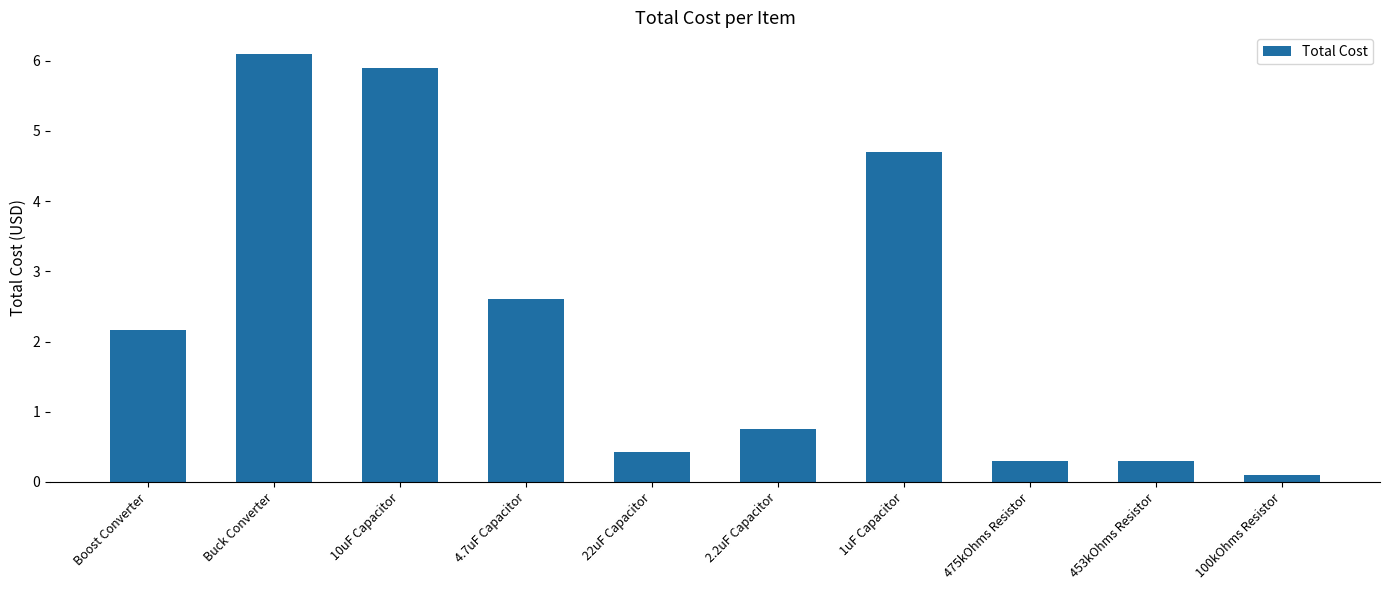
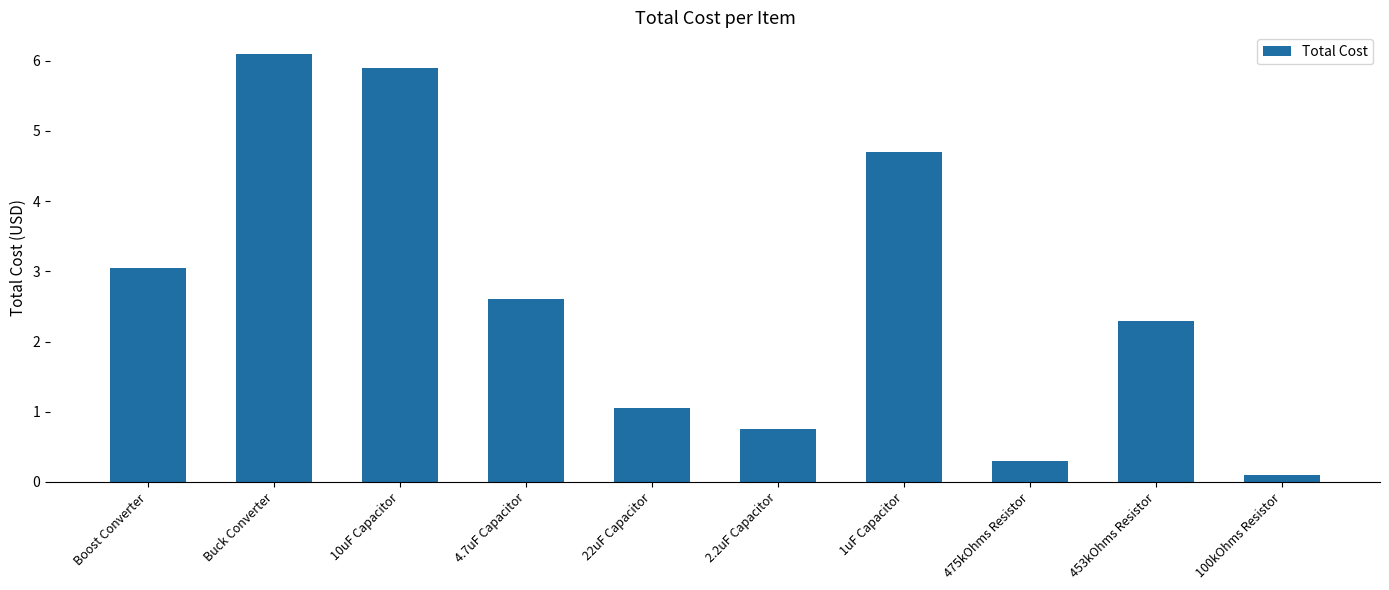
Boost Converter: 2.2 -> 3.1
22uF Capacitor: 0.4 -> 1.1
453kOhms Resistor: 0.3 -> 2.3
